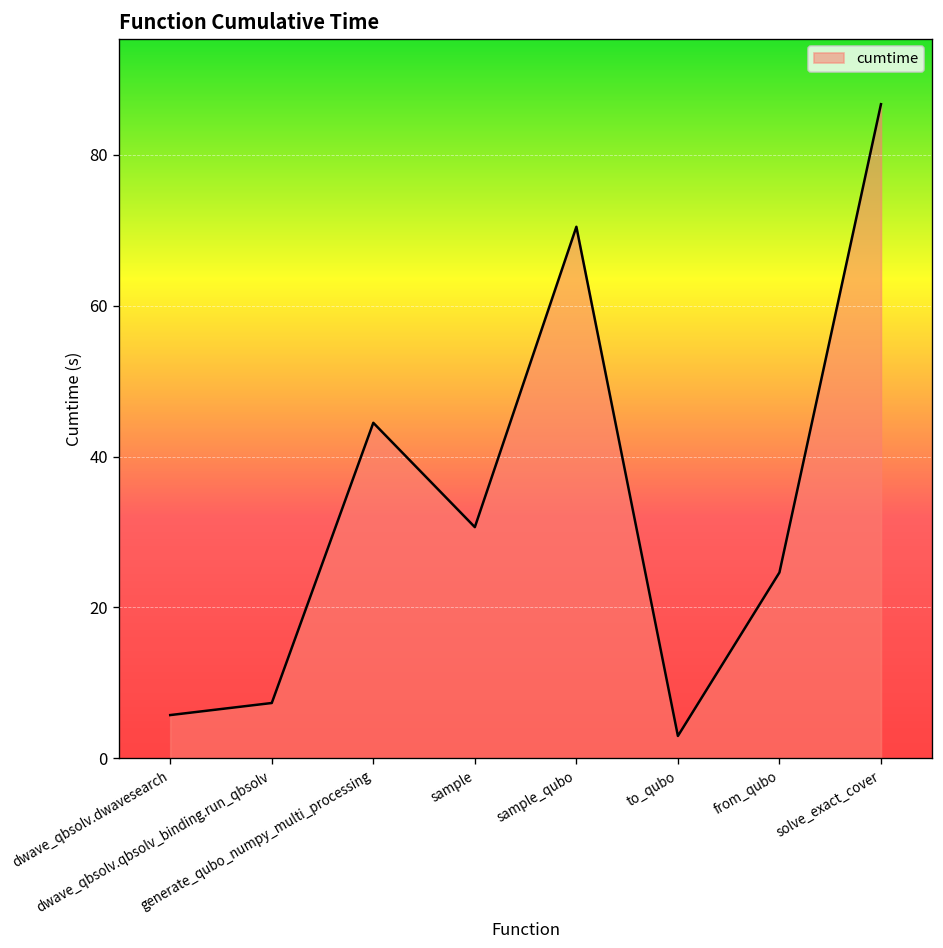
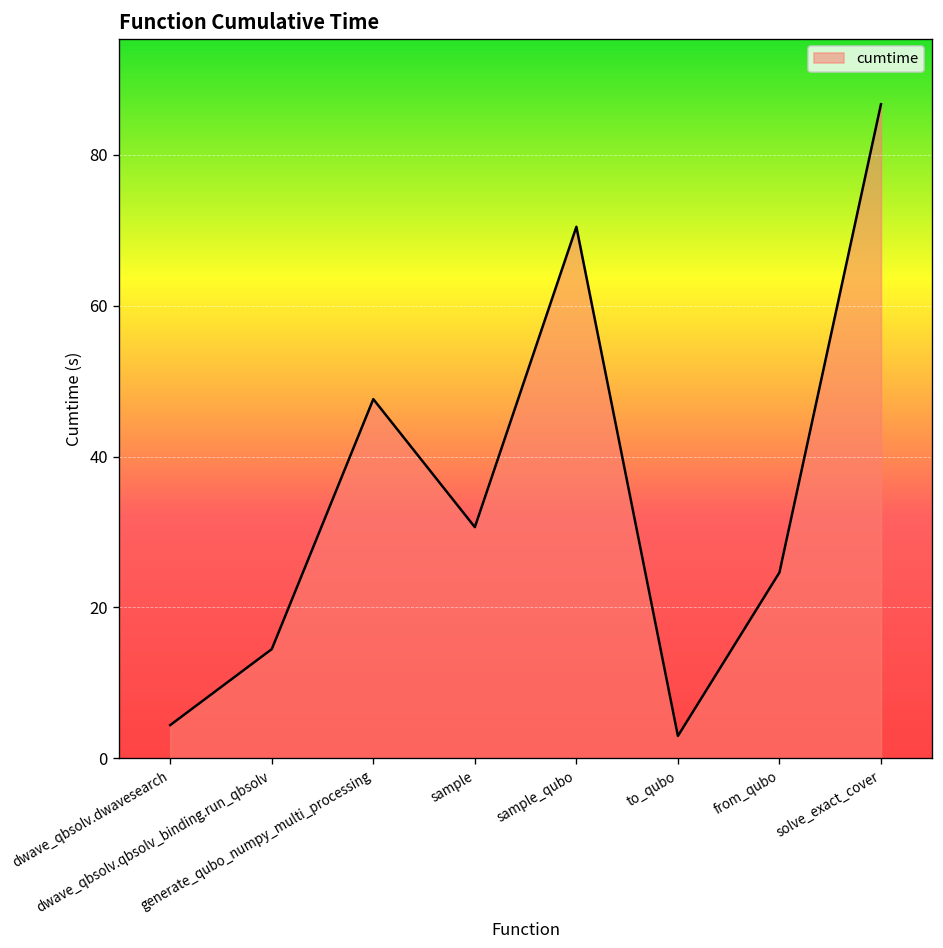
dwave_qbsolv.dwavesearch: 6 -> 4
dwave_qbsolv.qbsolv_binding.run_qbsolv: 7 -> 14
generate_qubo_numpy_multi_processing: 44 -> 48
